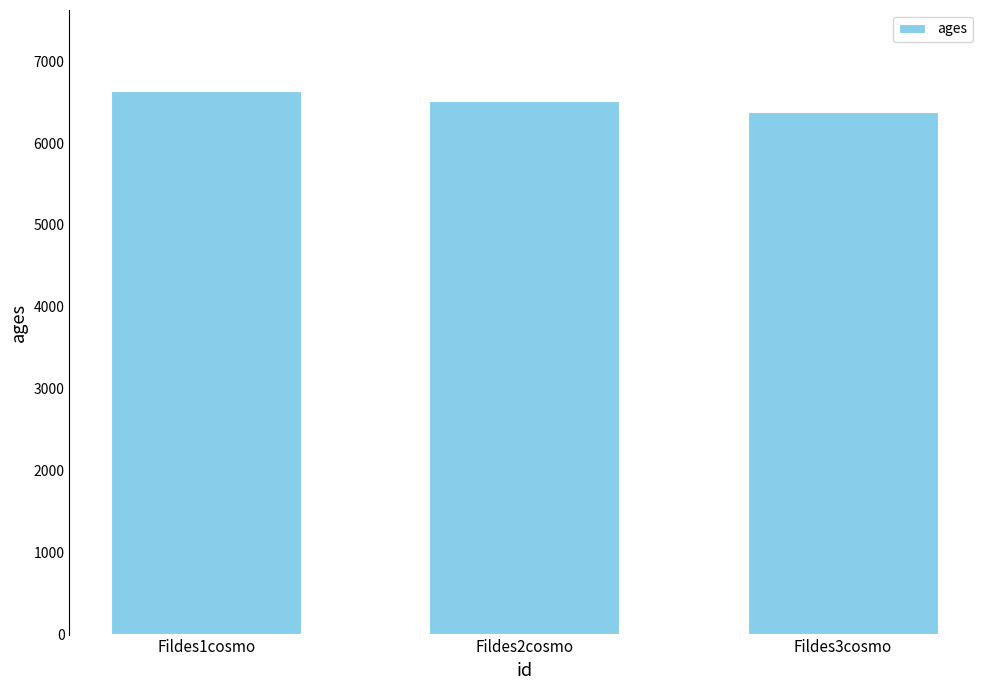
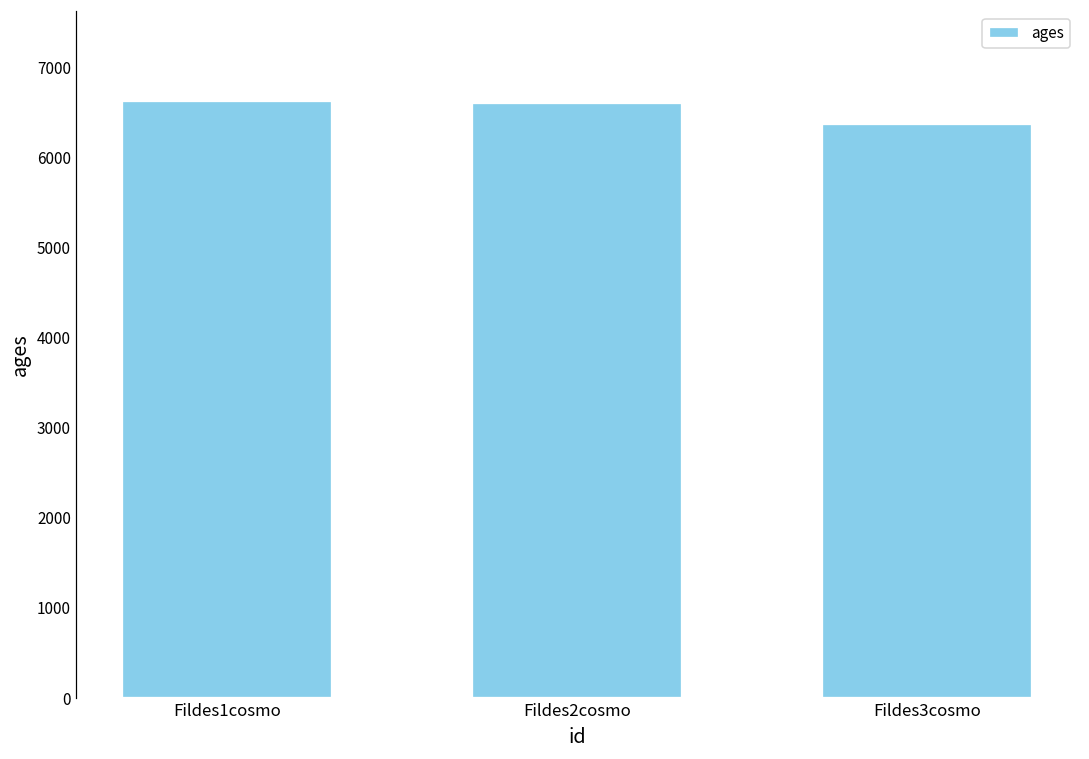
Fildes2cosmo: 6500 -> 6600
